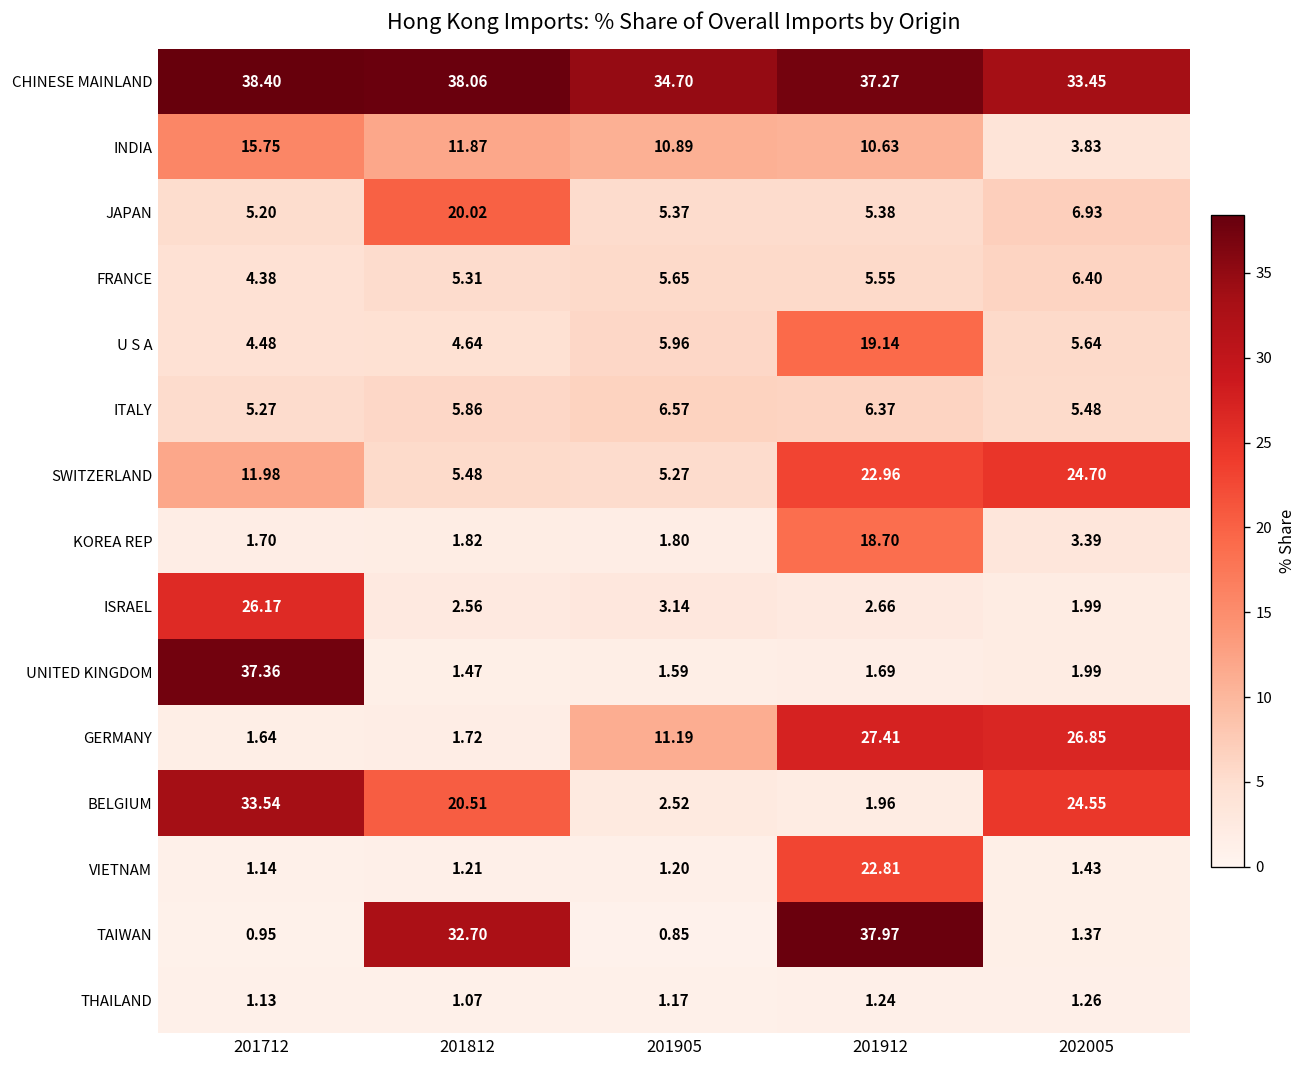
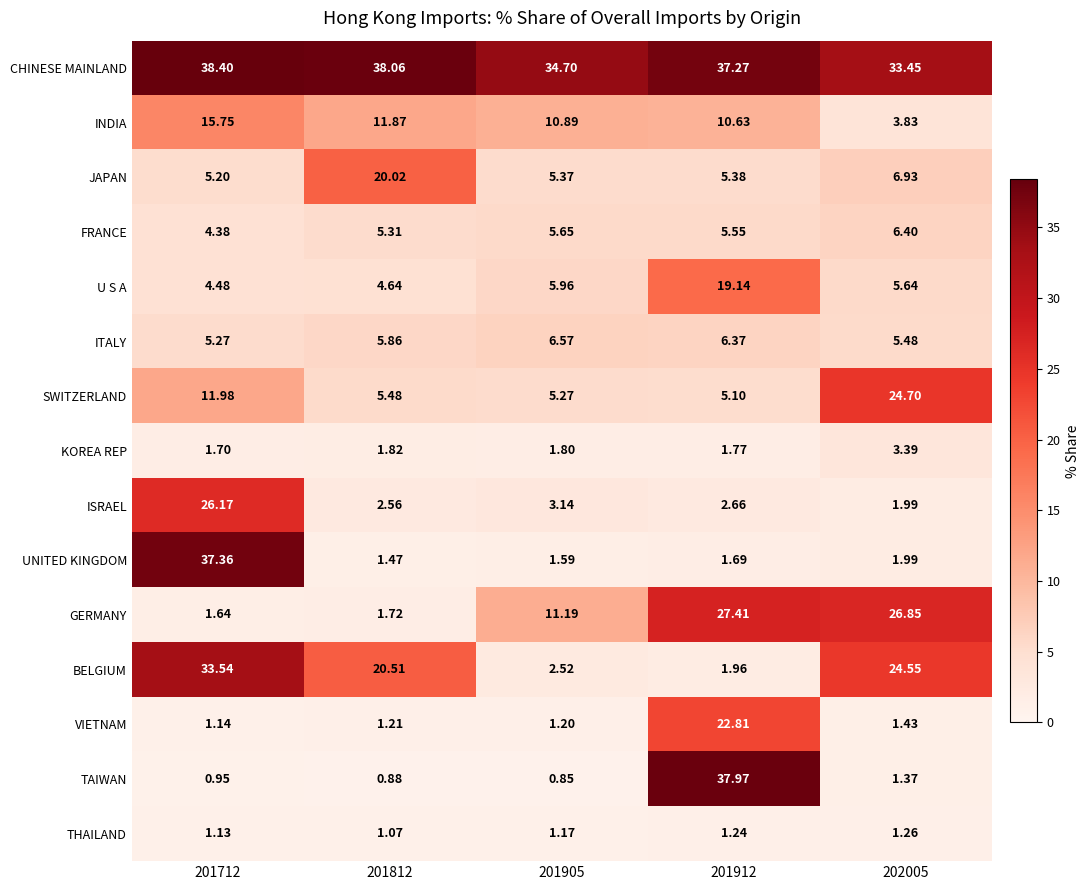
SWITZERLAND, 201912: 22.96 -> 5.10
KOREA REP, 201912: 18.70 -> 1.77
TAIWAN, 201812: 32.70 -> 0.88
